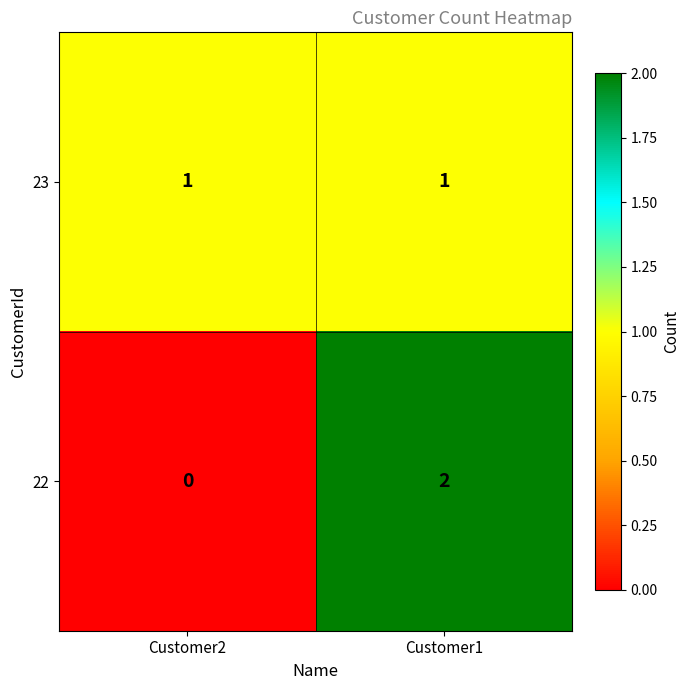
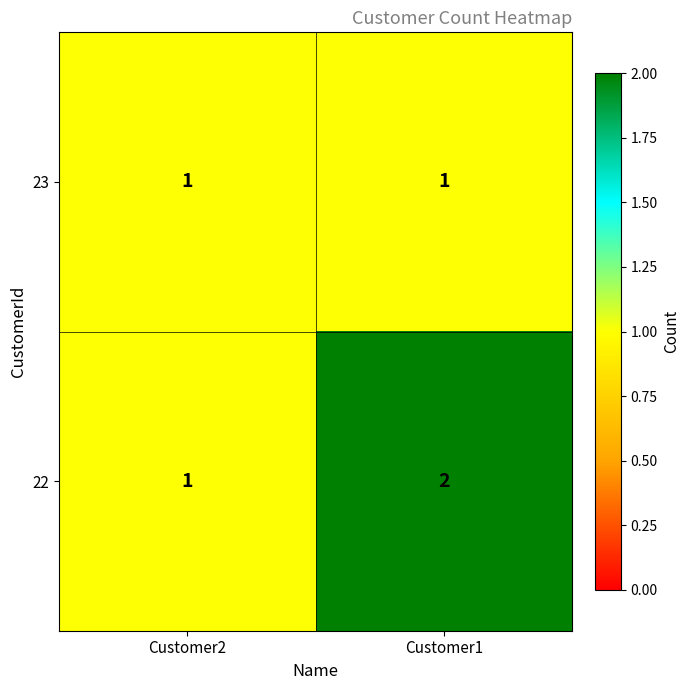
22, Customer2: 0 -> 1
